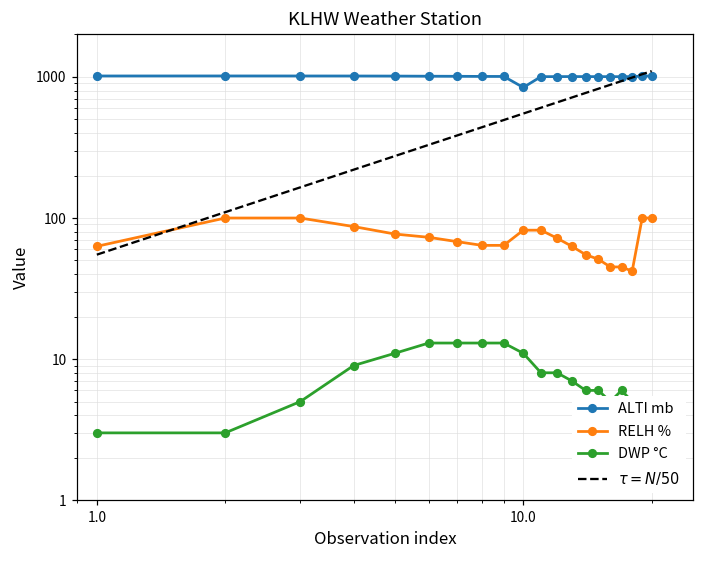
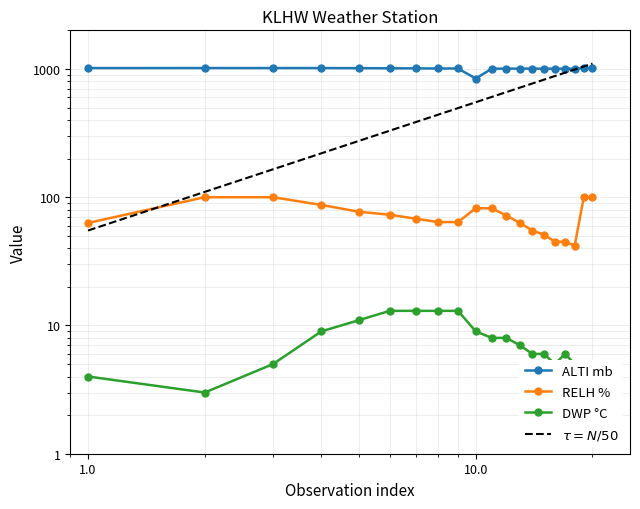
DWP °C, 1.0: 3 -> 4
DWP °C, 10.0: 11 -> 9
